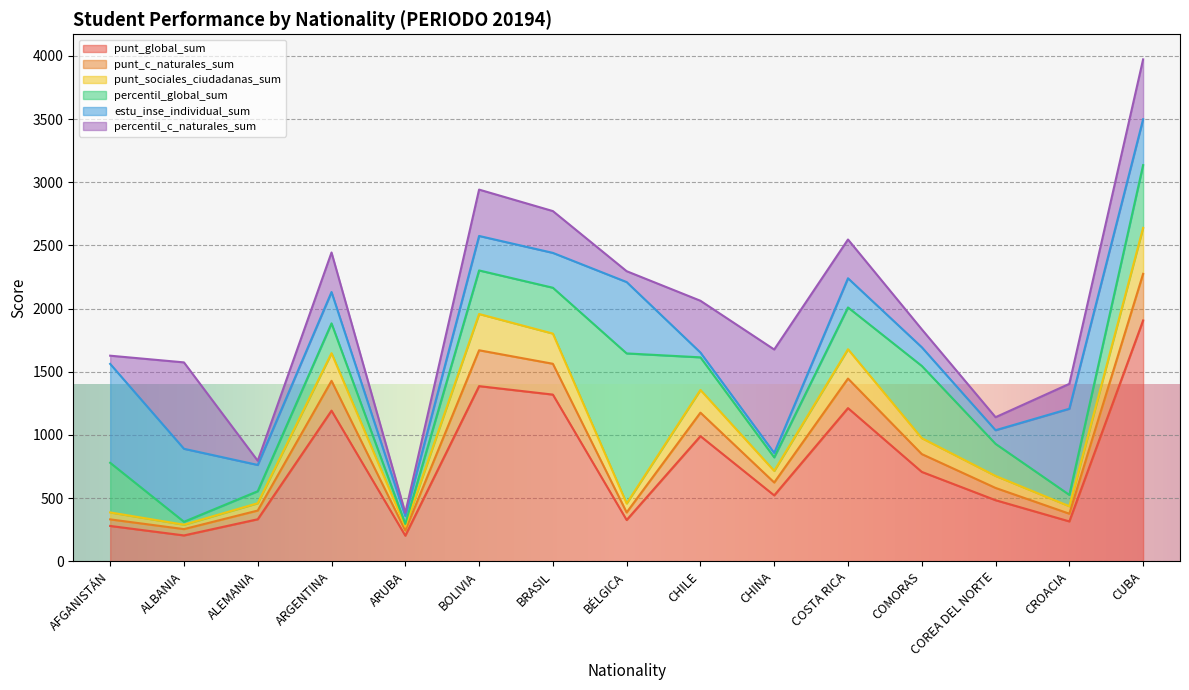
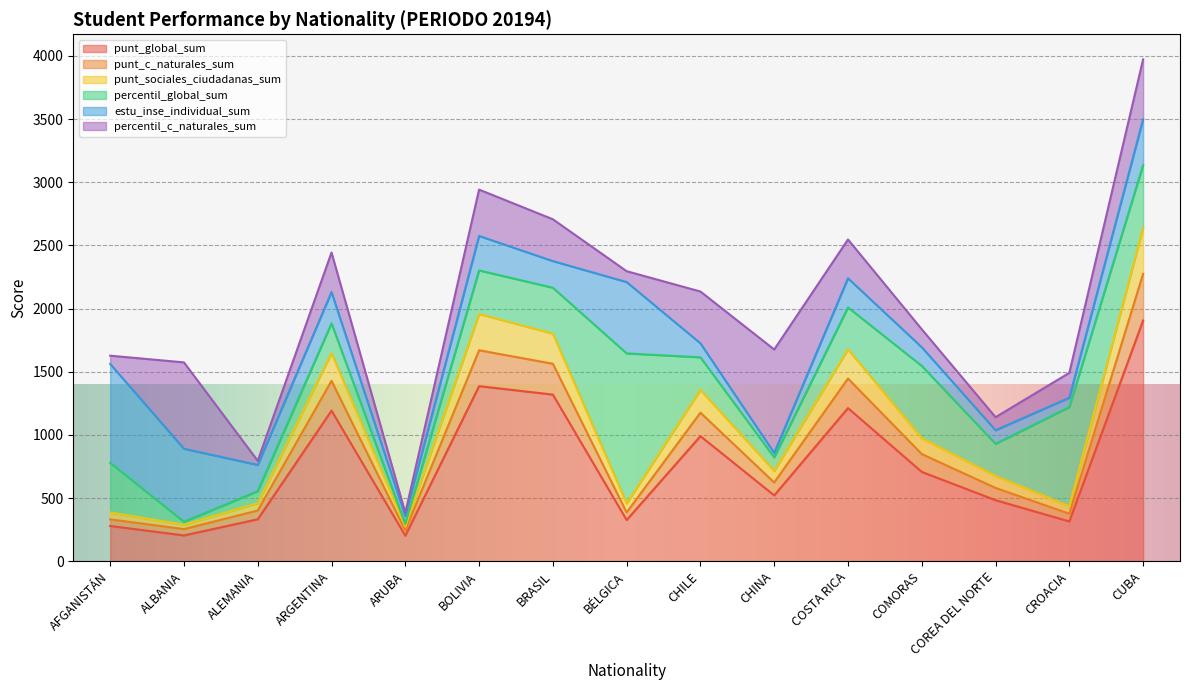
estu_inse_individual_sum, BRASIL: 280 -> 210
estu_inse_individual_sum, CHILE: 40 -> 110
percentil_global_sum, CROACIA: 90 -> 790
estu_inse_individual_sum, CROACIA: 680 -> 70
